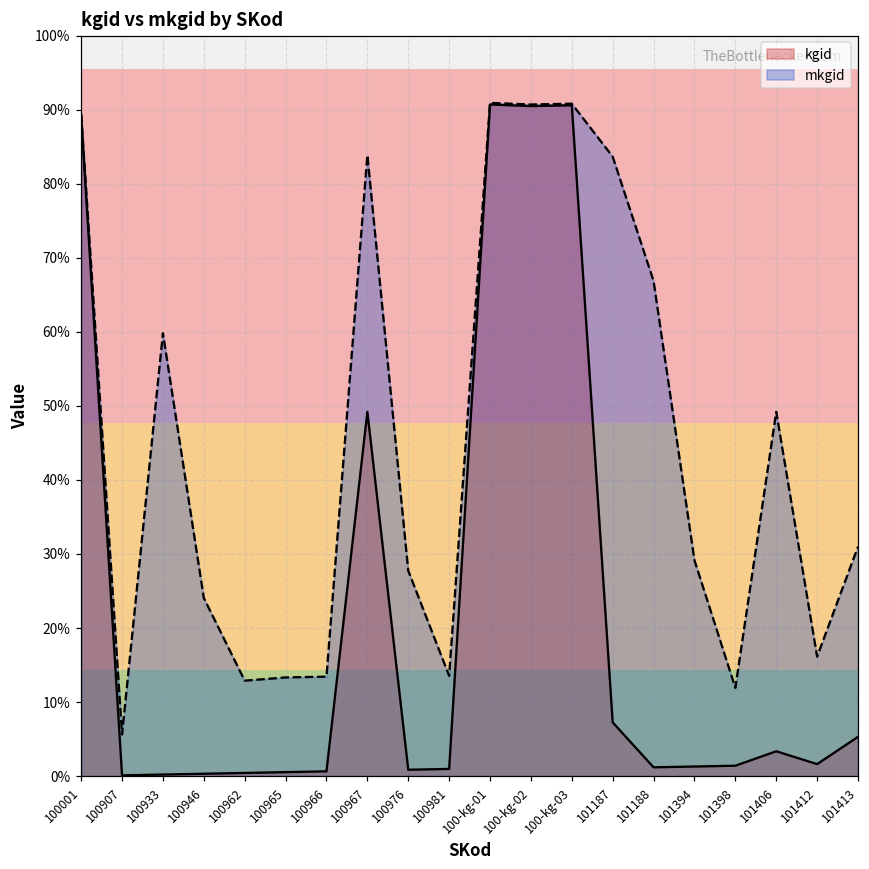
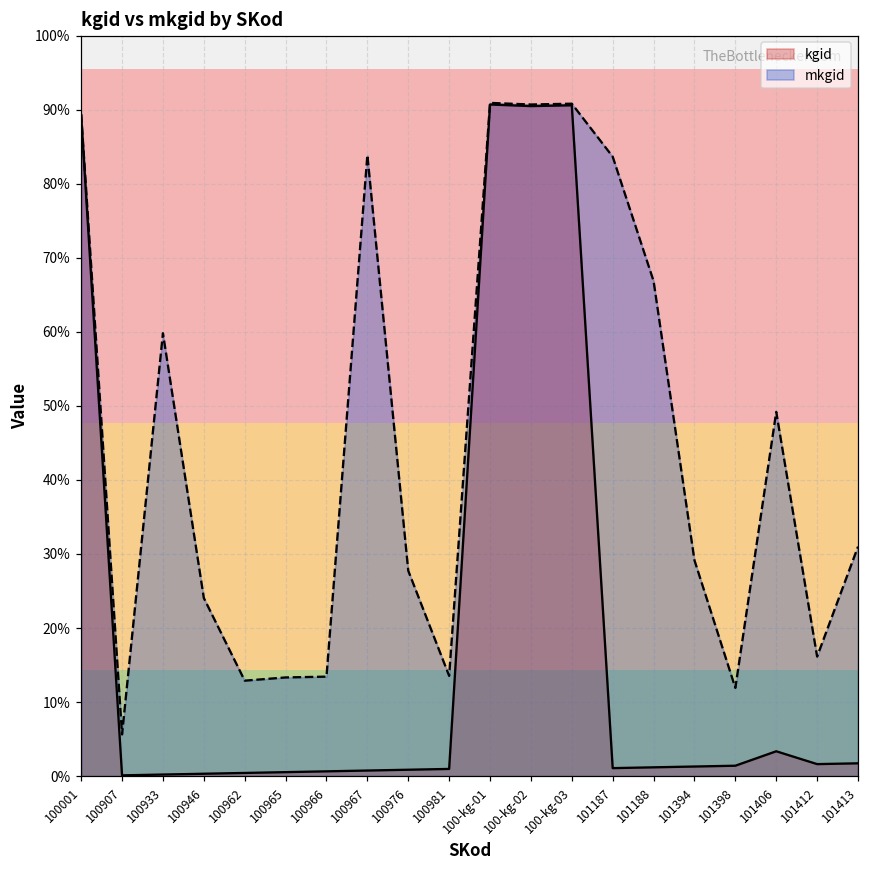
kgid, 100967: 49% -> 1%
kgid, 101187: 7% -> 1%
kgid, 101413: 5% -> 2%
